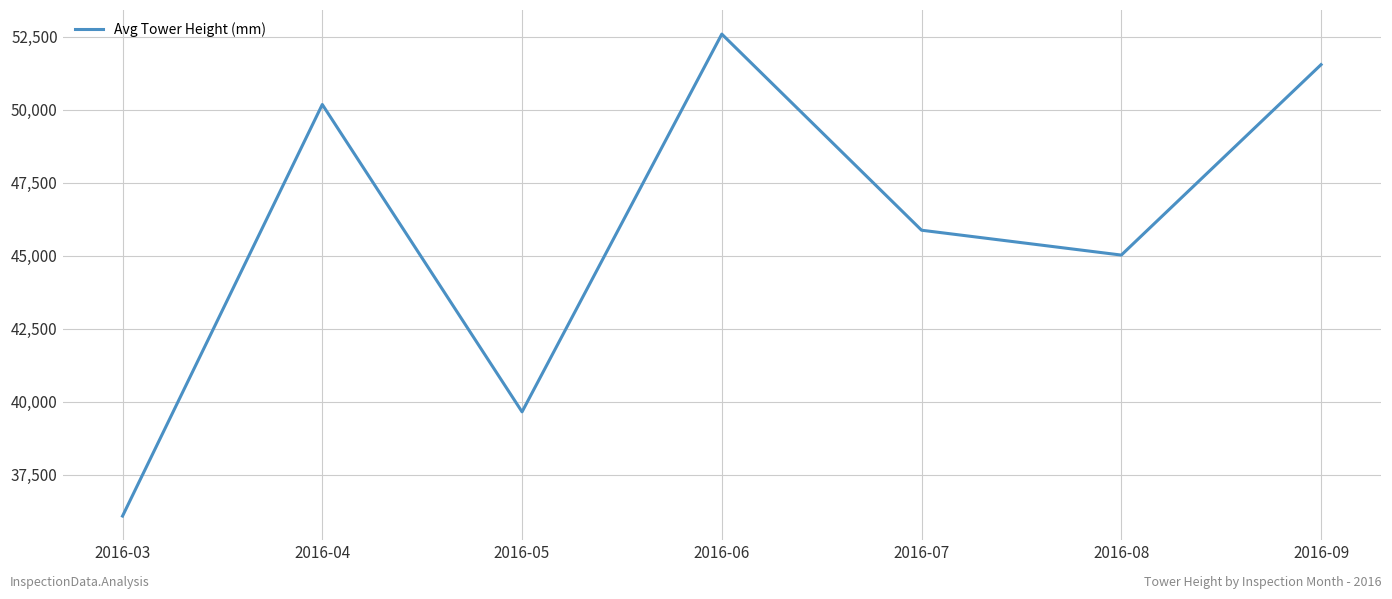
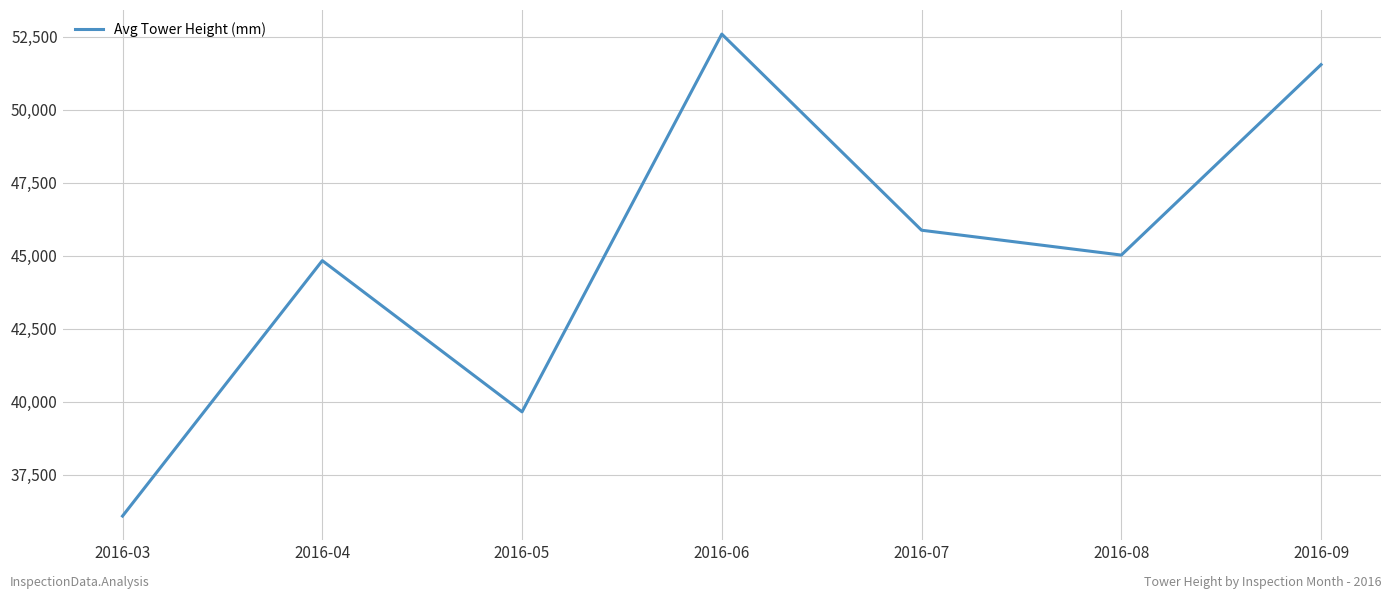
2016-04: 50,200 -> 44,800
